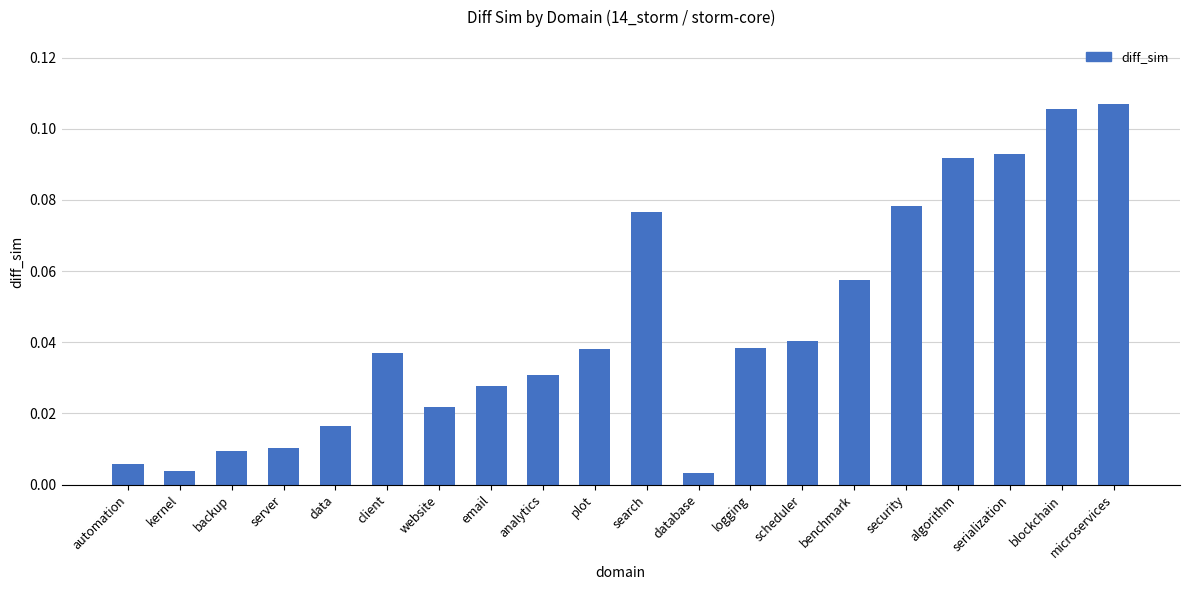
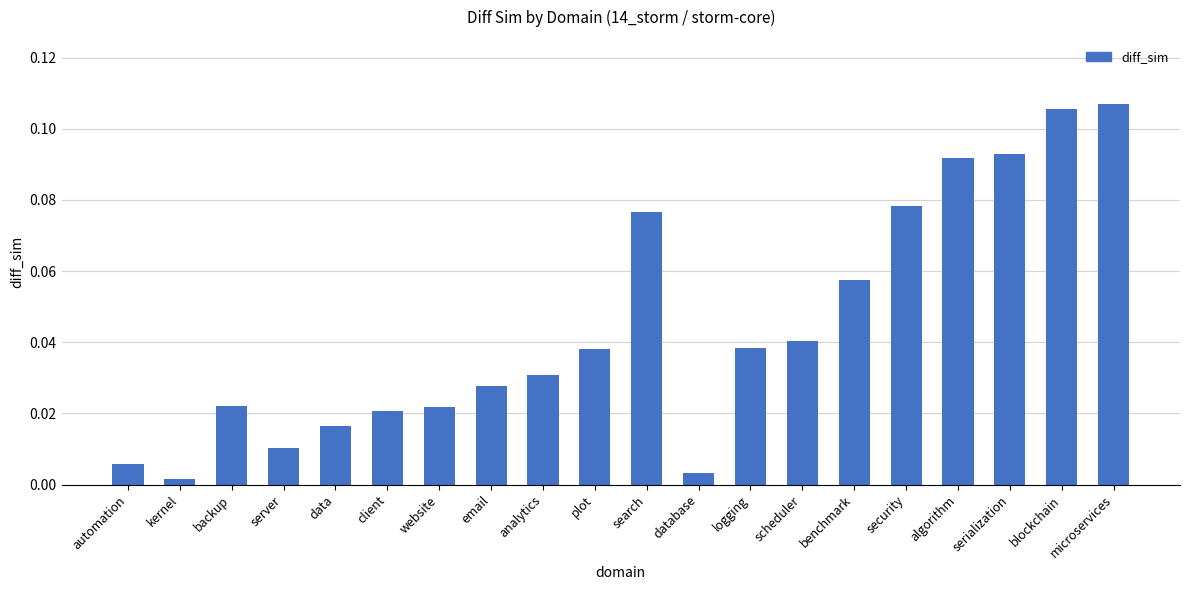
kernel: 0.004 -> 0.002
backup: 0.009 -> 0.022
client: 0.037 -> 0.021
